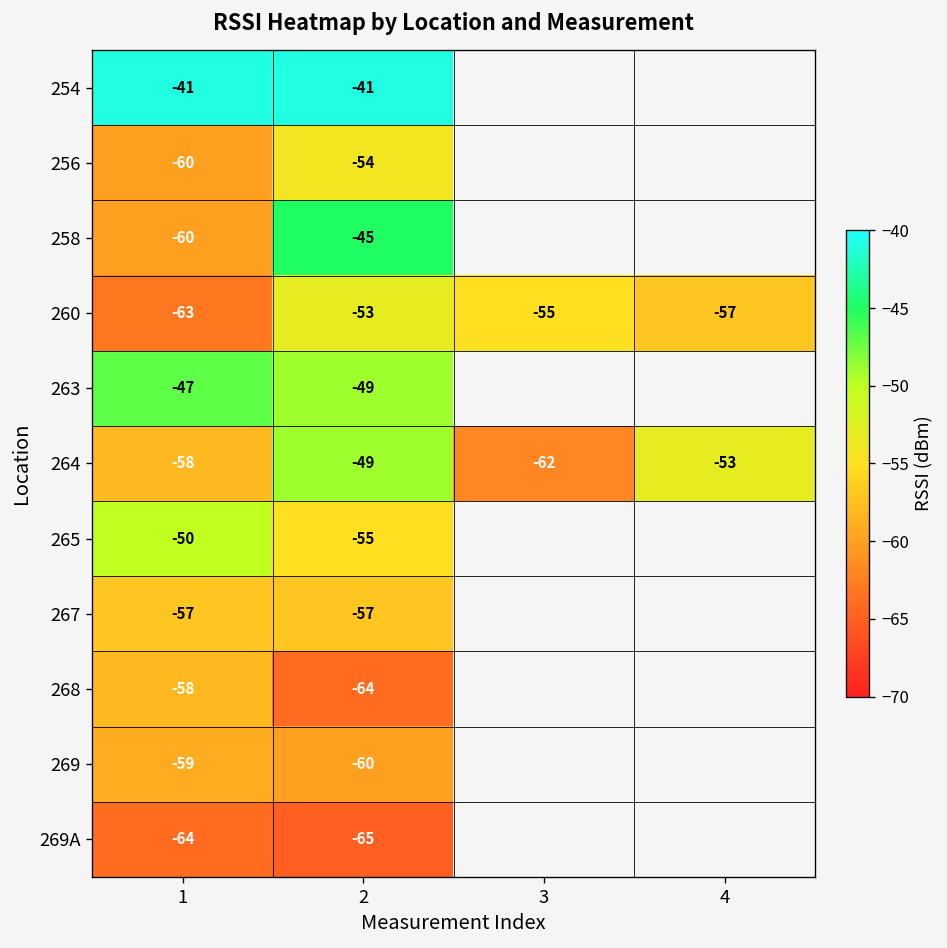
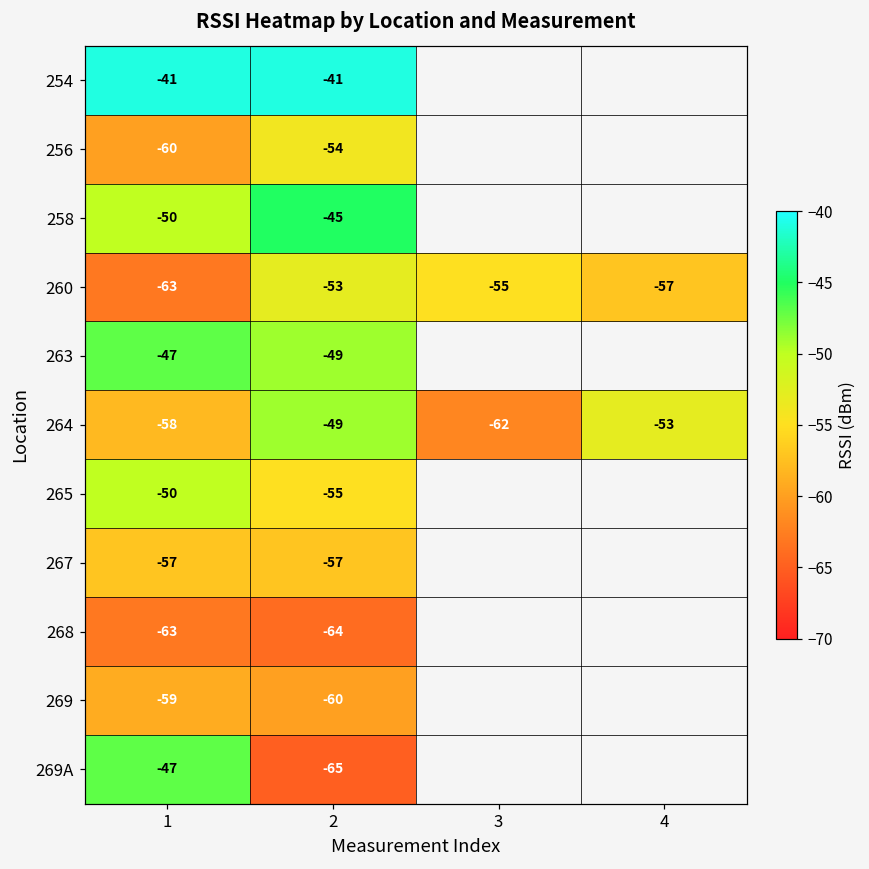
258, 1: -60 -> -50
268, 1: -58 -> -63
269A, 1: -64 -> -47
